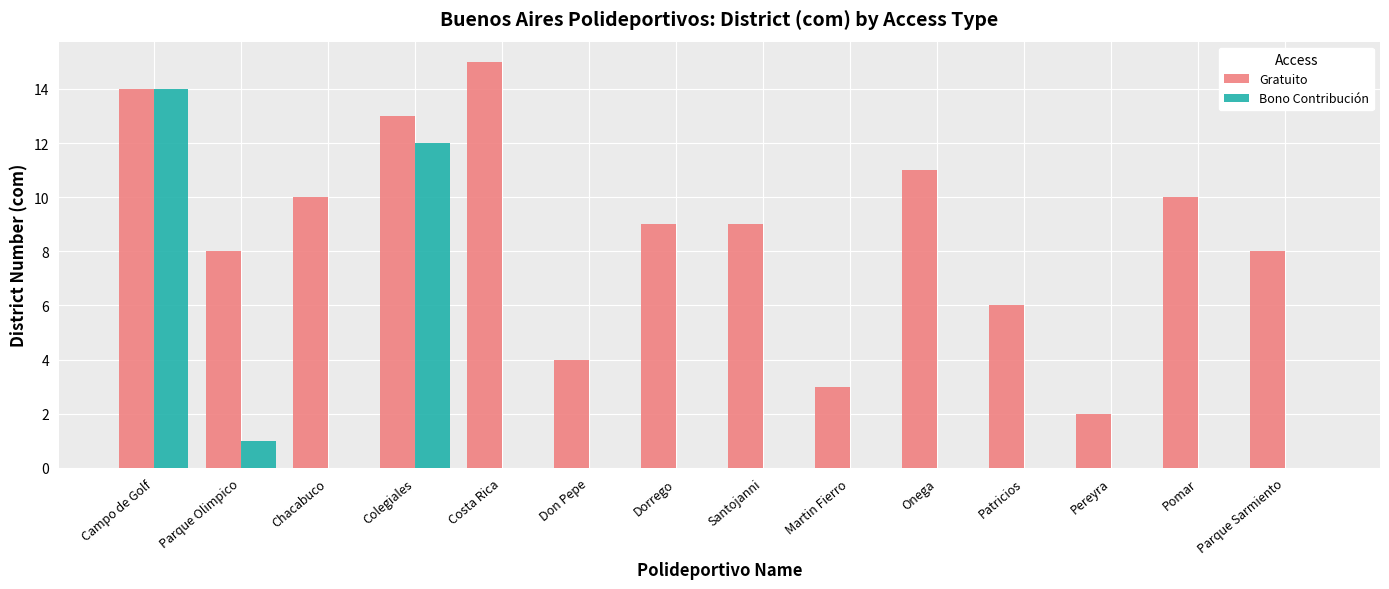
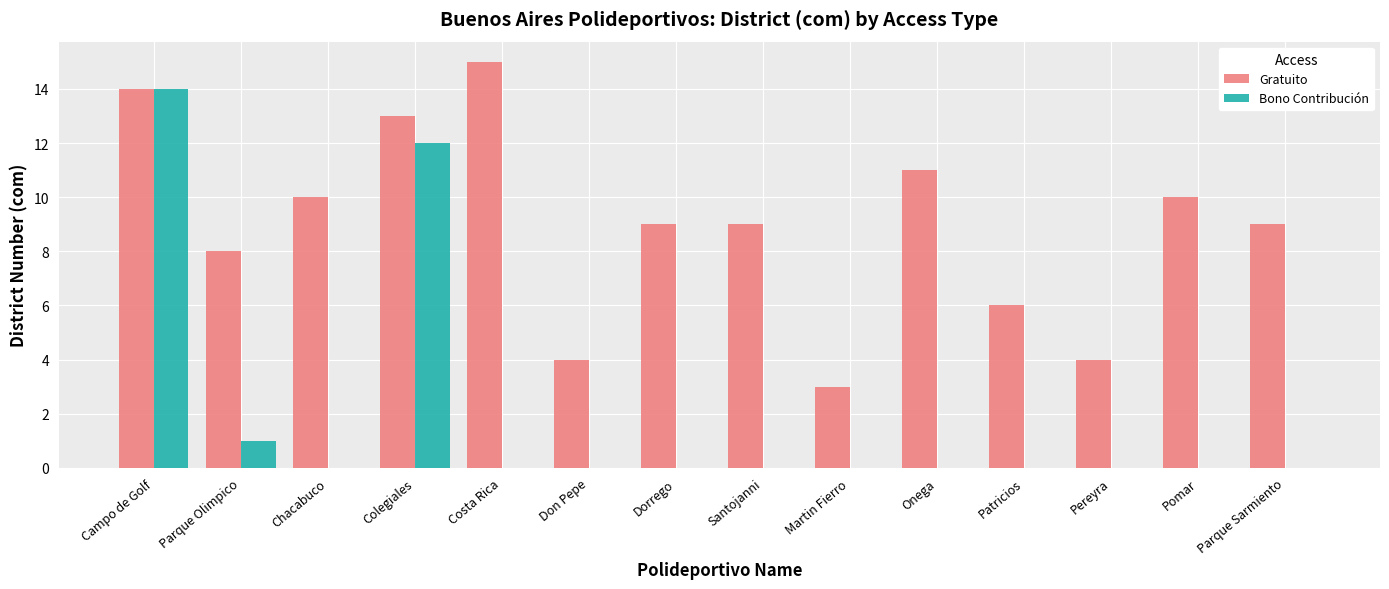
Gratuito, Pereyra: 2 -> 4
Gratuito, Parque Sarmiento: 8 -> 9
